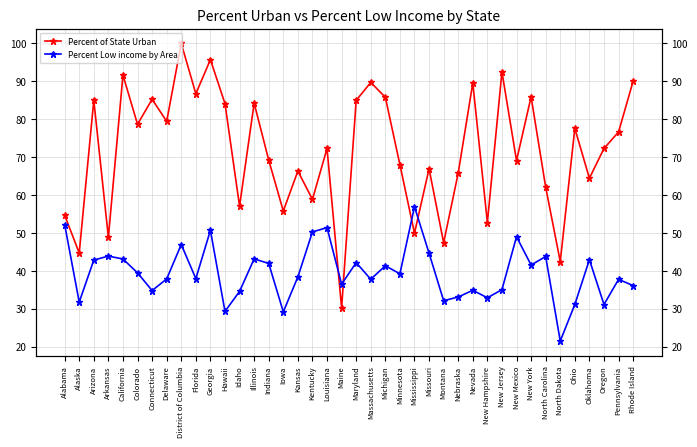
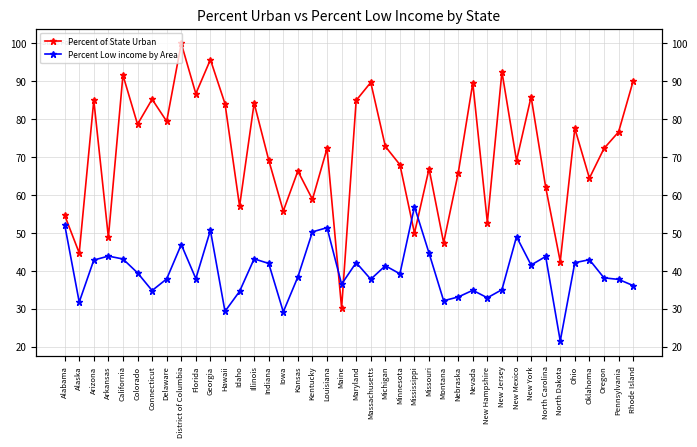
Percent of State Urban, Michigan: 86 -> 73
Percent Low income by Area, Ohio: 31 -> 42
Percent Low income by Area, Oregon: 31 -> 38
